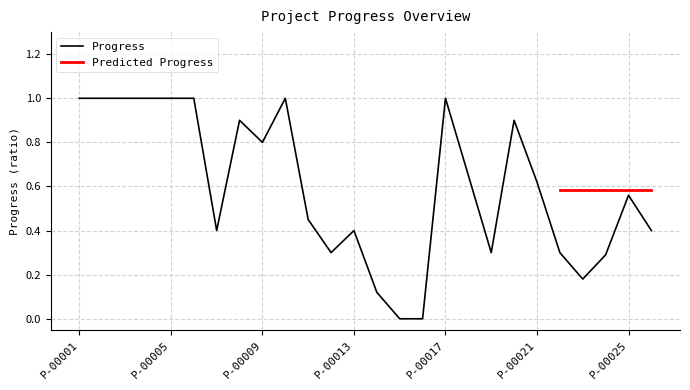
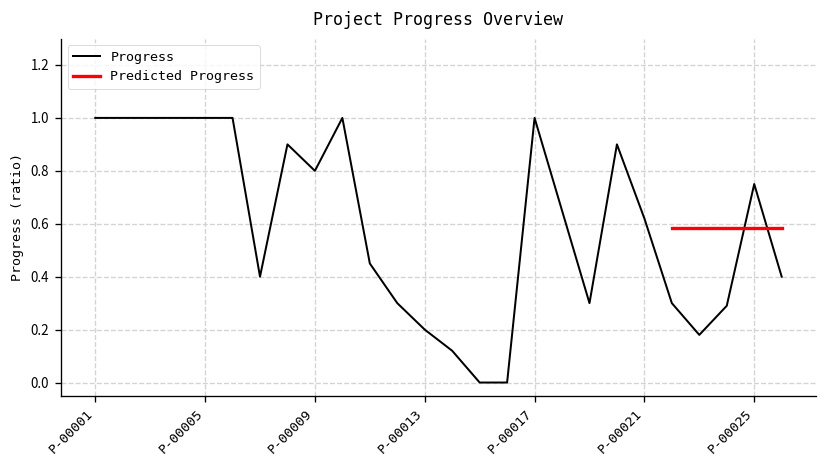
Progress, P-00013: 0.4 -> 0.2
Progress, P-00025: 0.56 -> 0.75
